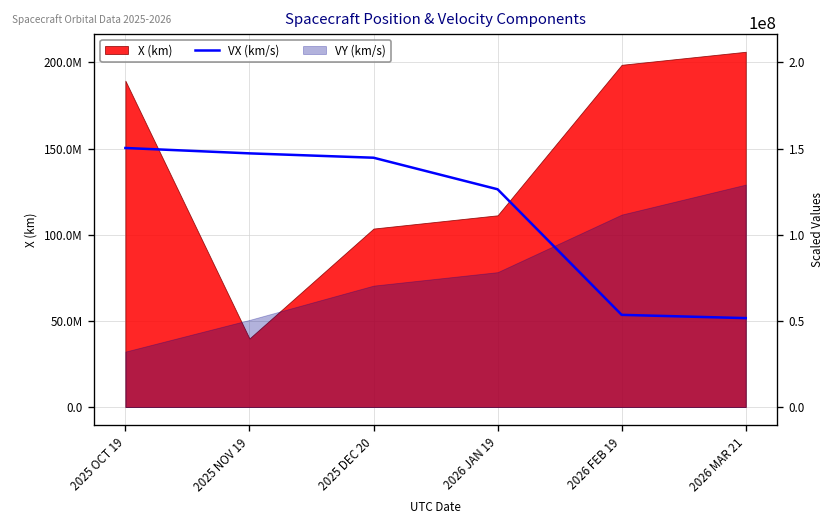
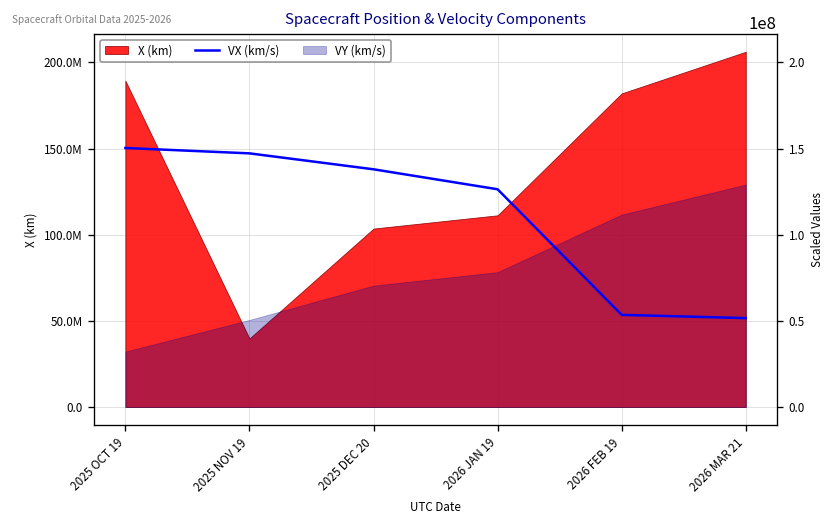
VX (km/s), 2025 DEC 20: 145000000 -> 138000000
X (km), 2026 FEB 19: 199000000 -> 182000000
